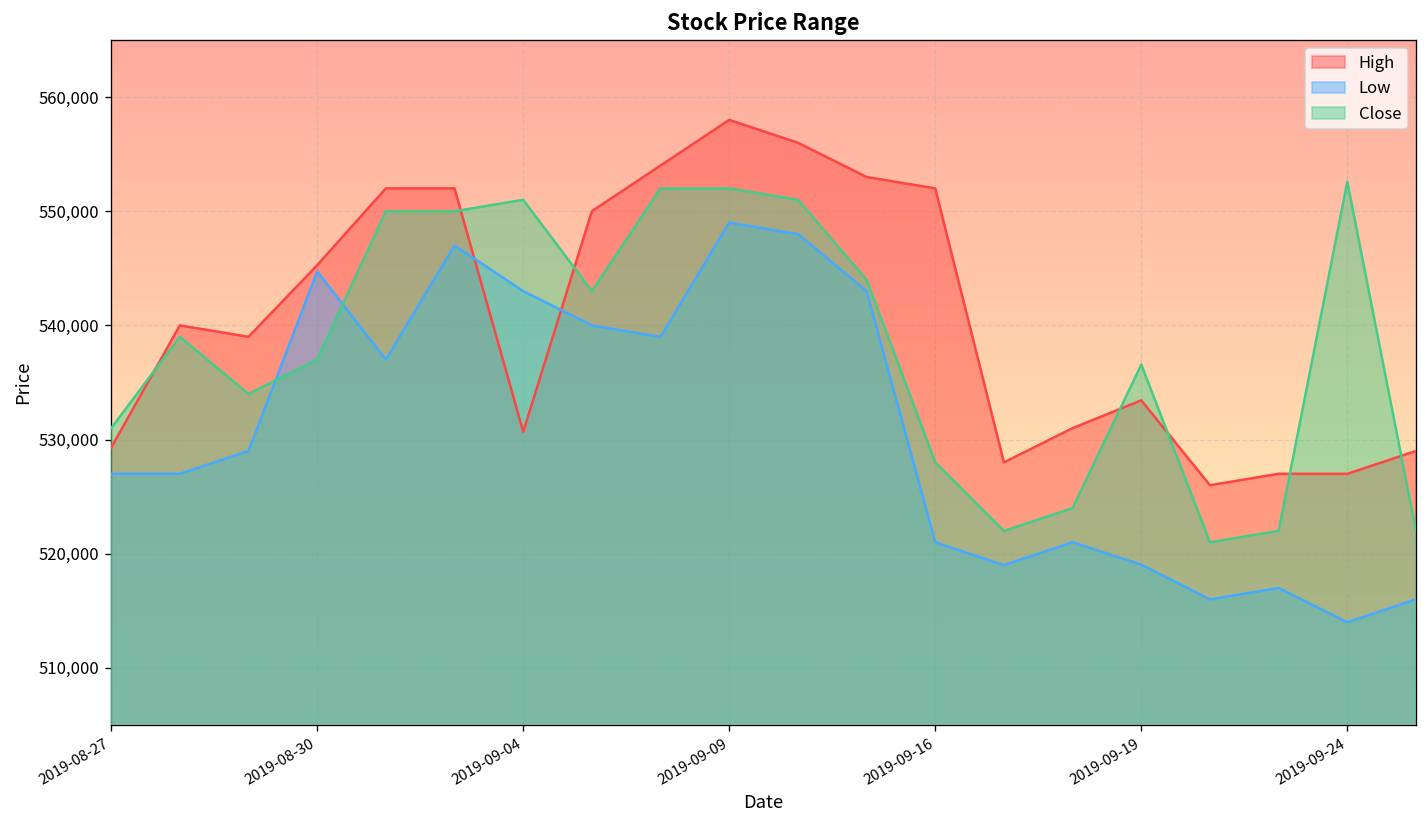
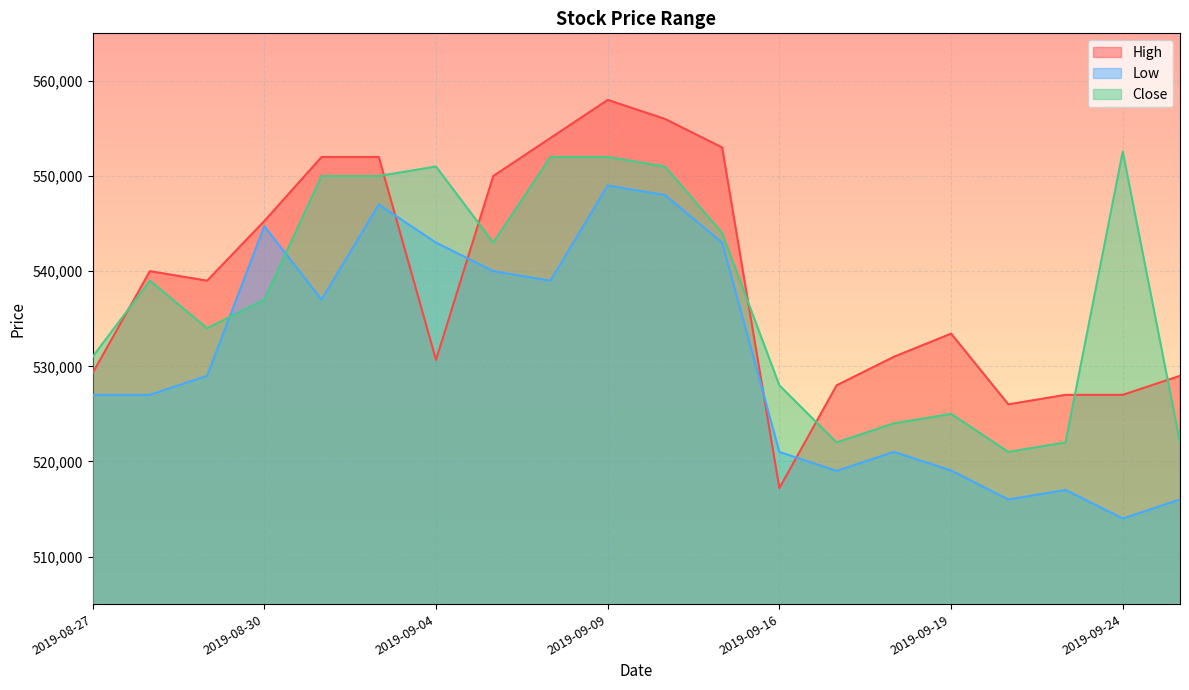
High, 2019-09-16: 552,000 -> 517,000
Close, 2019-09-19: 537,000 -> 525,000
